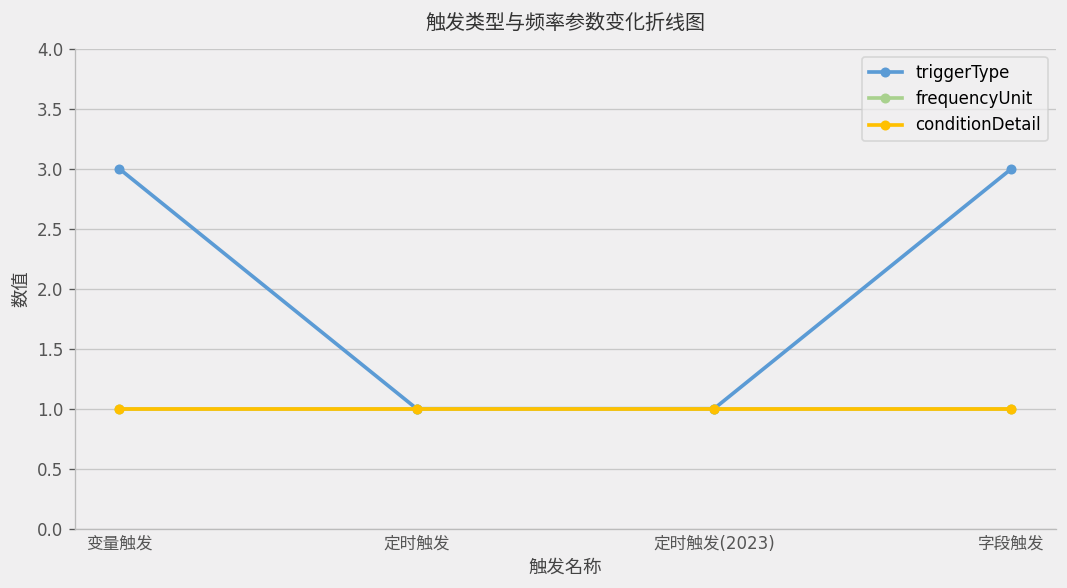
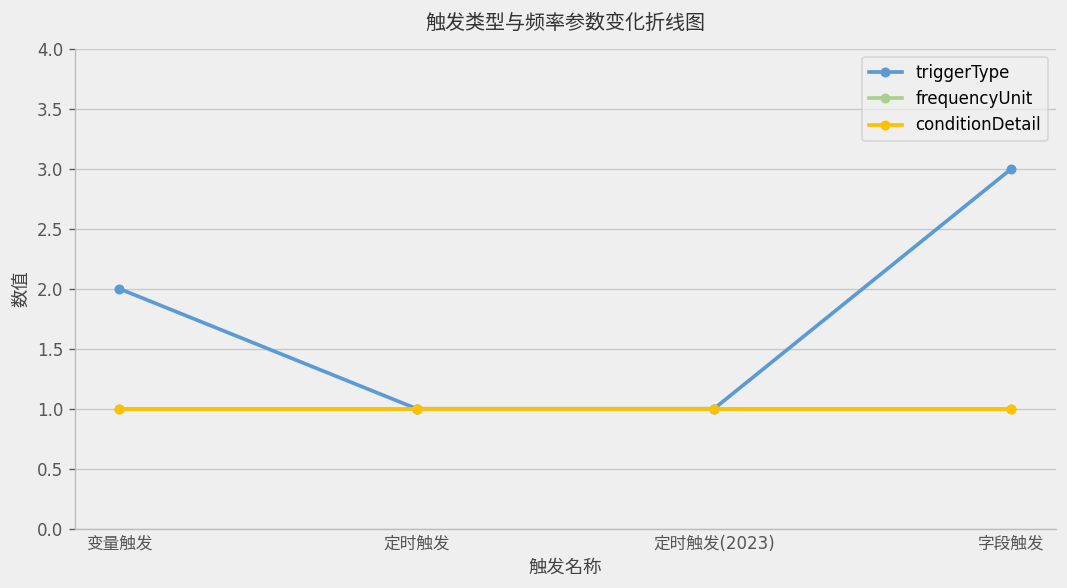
triggerType, 变量触发: 3 -> 2
